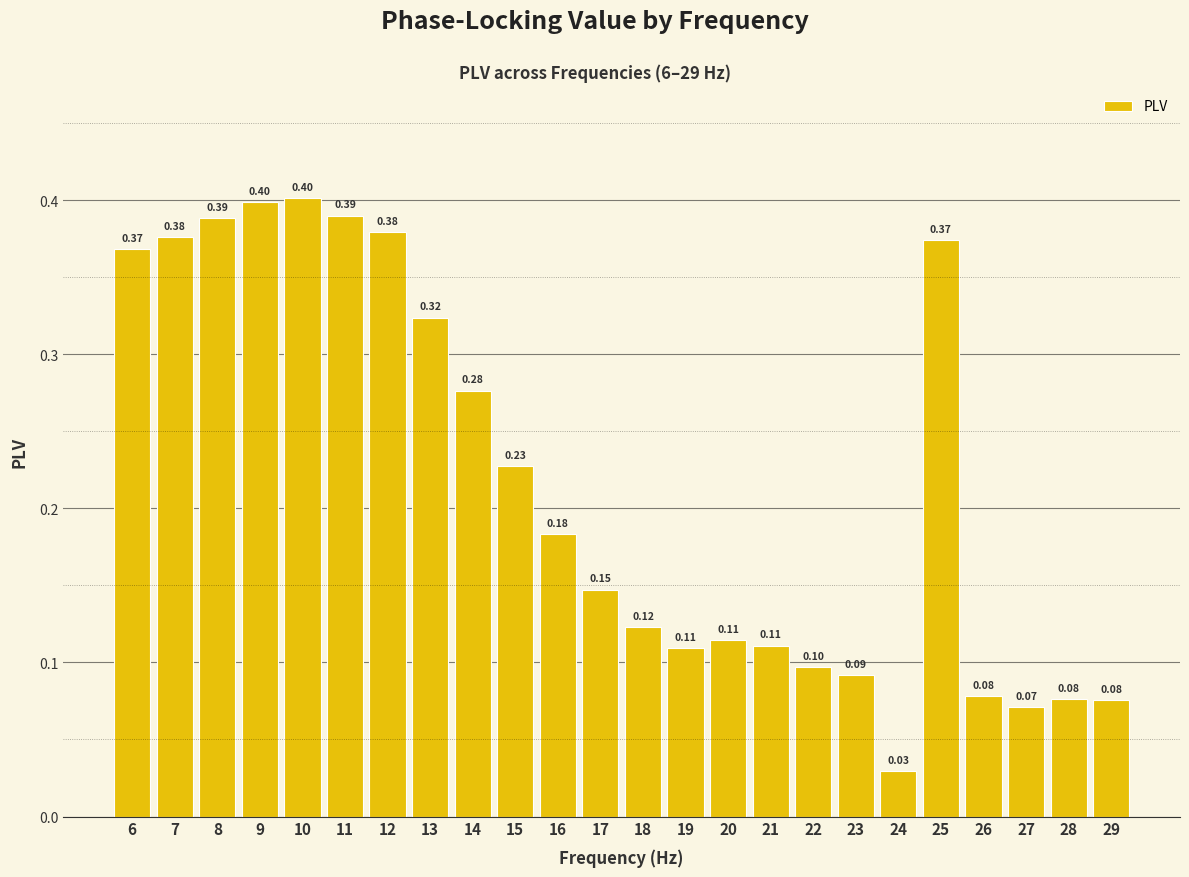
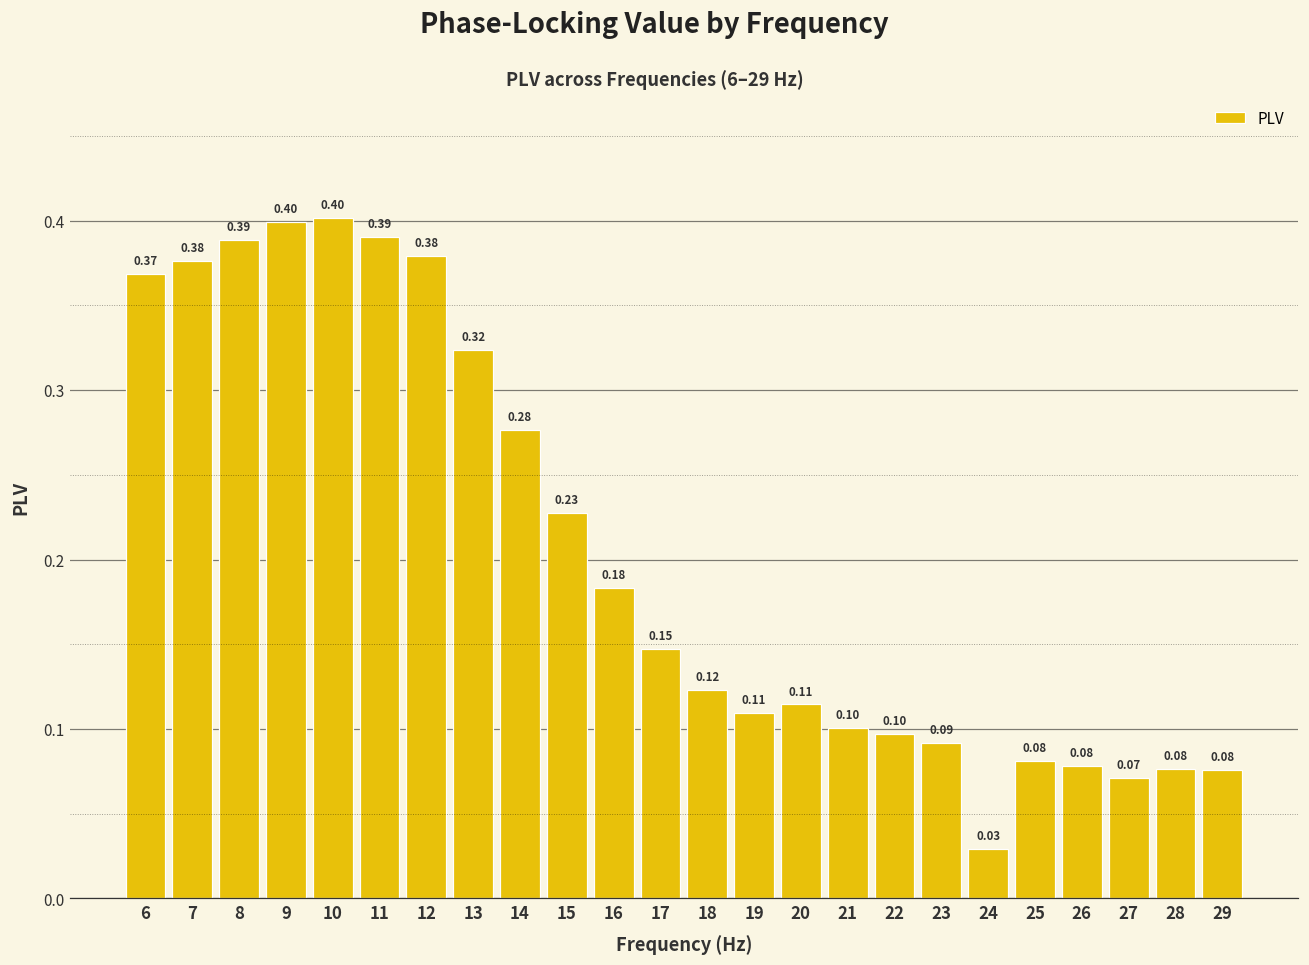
21: 0.11 -> 0.10
25: 0.37 -> 0.08
